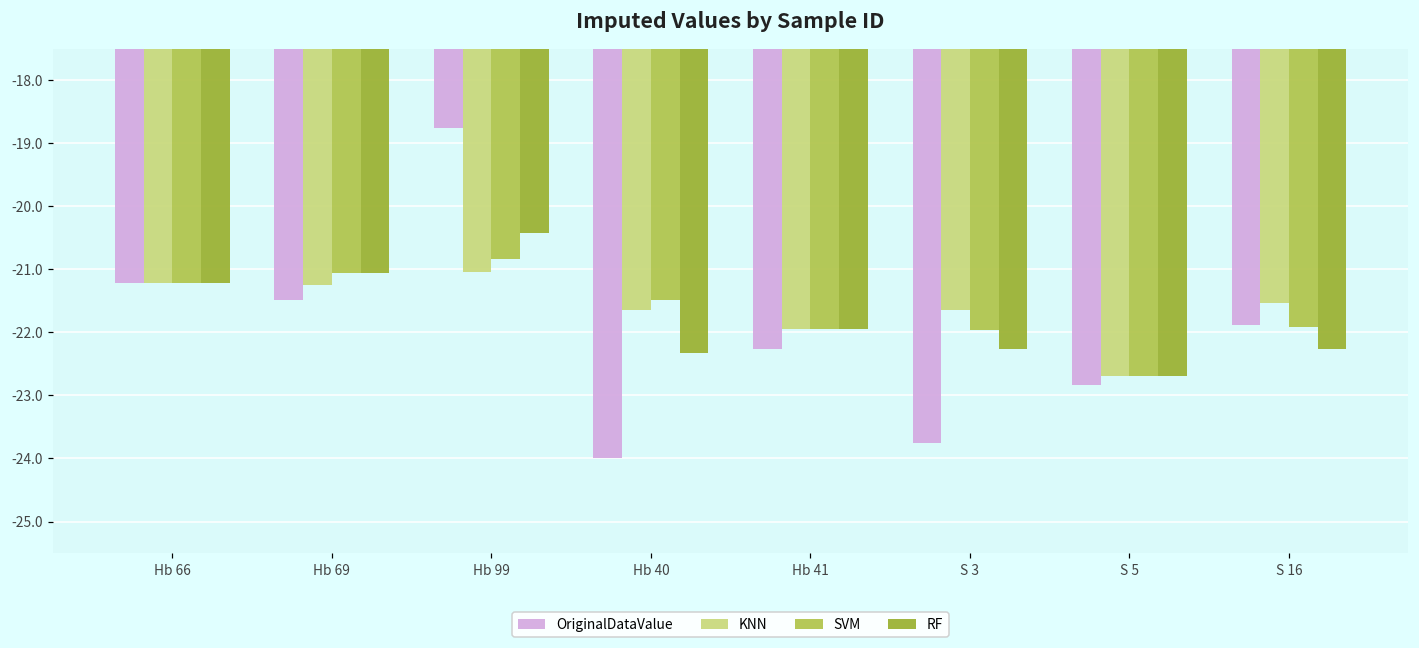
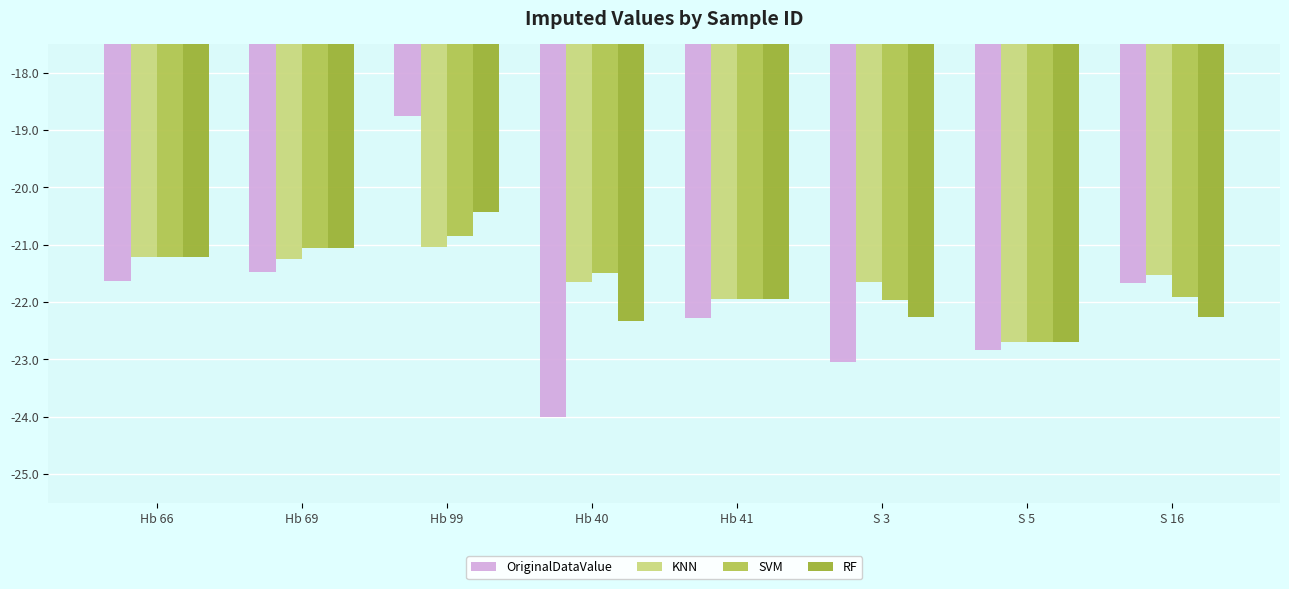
OriginalDataValue, Hb 66: -21.2 -> -21.6
OriginalDataValue, S 3: -23.8 -> -23.1
OriginalDataValue, S 16: -21.9 -> -21.7
